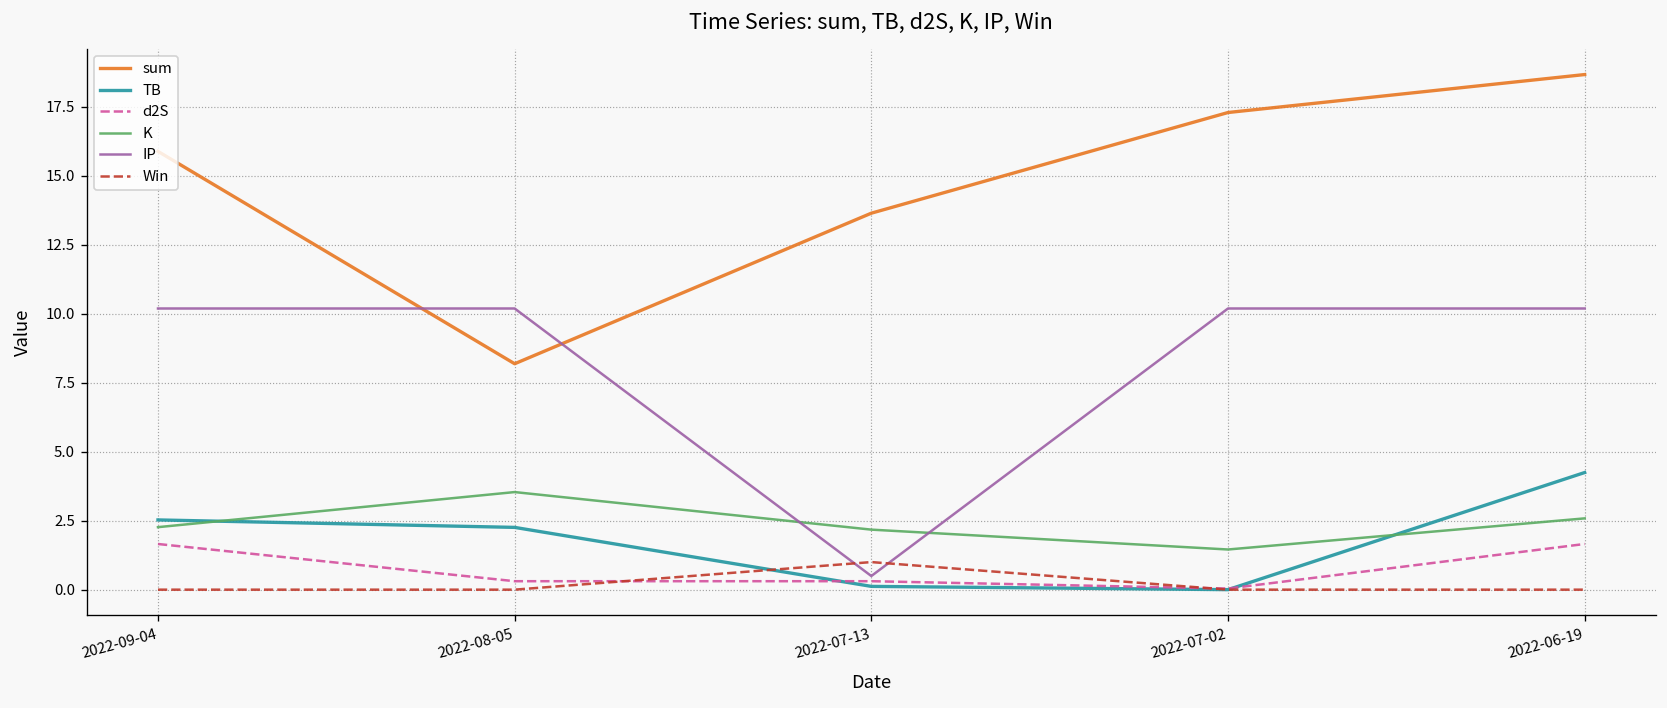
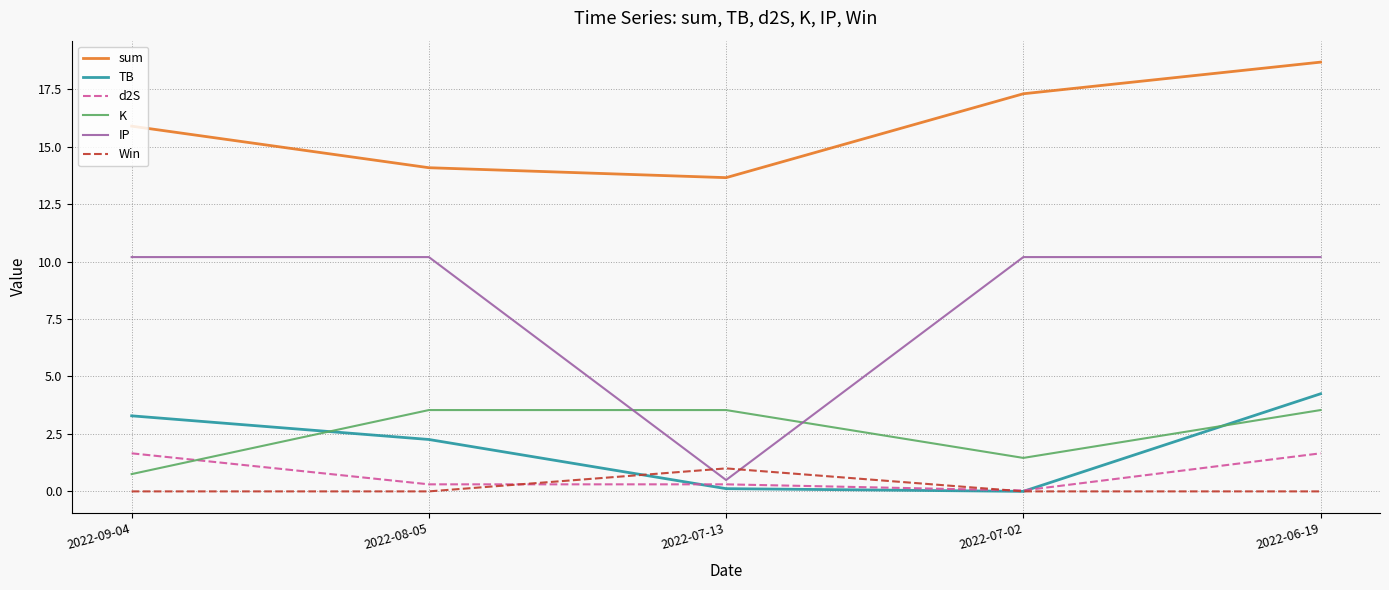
TB, 2022-09-04: 2.5 -> 3.3
K, 2022-09-04: 2.3 -> 0.8
sum, 2022-08-05: 8.2 -> 14.1
K, 2022-07-13: 2.2 -> 3.5
K, 2022-06-19: 2.6 -> 3.5
